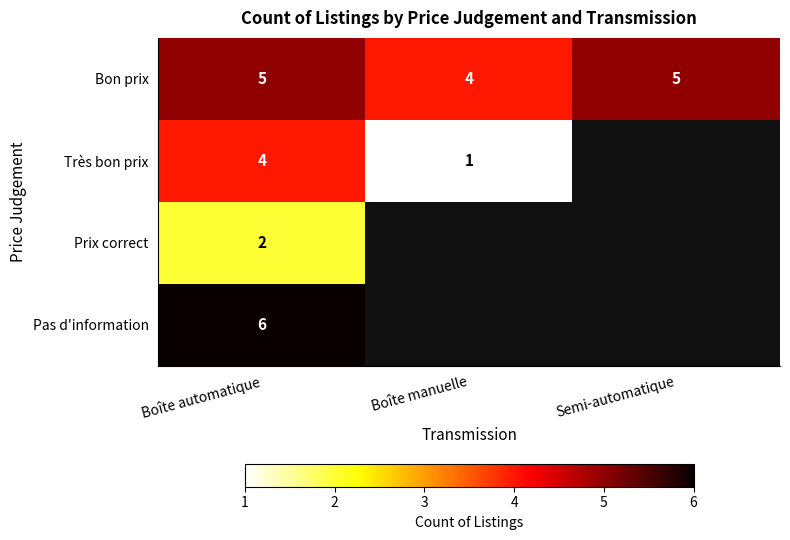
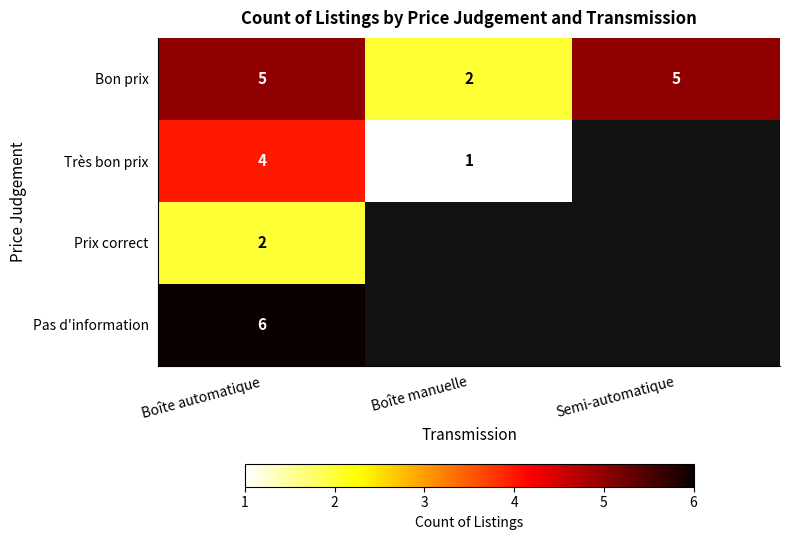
Bon prix, Boîte manuelle: 4 -> 2
